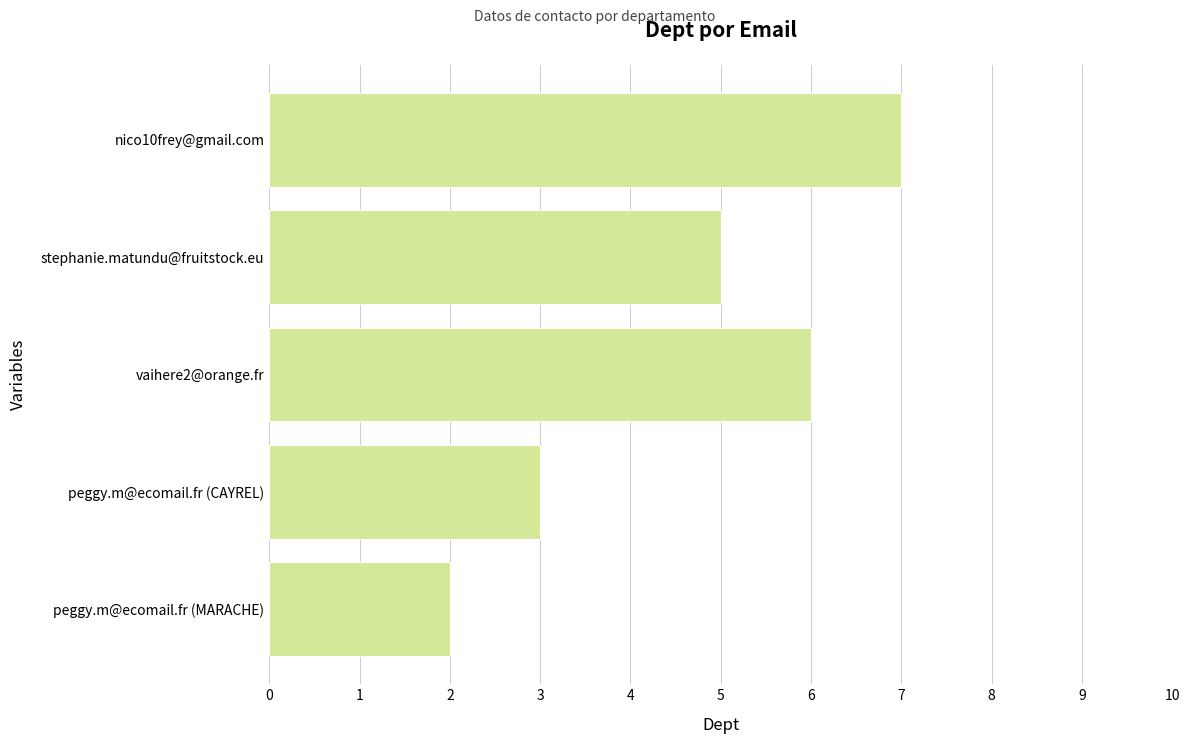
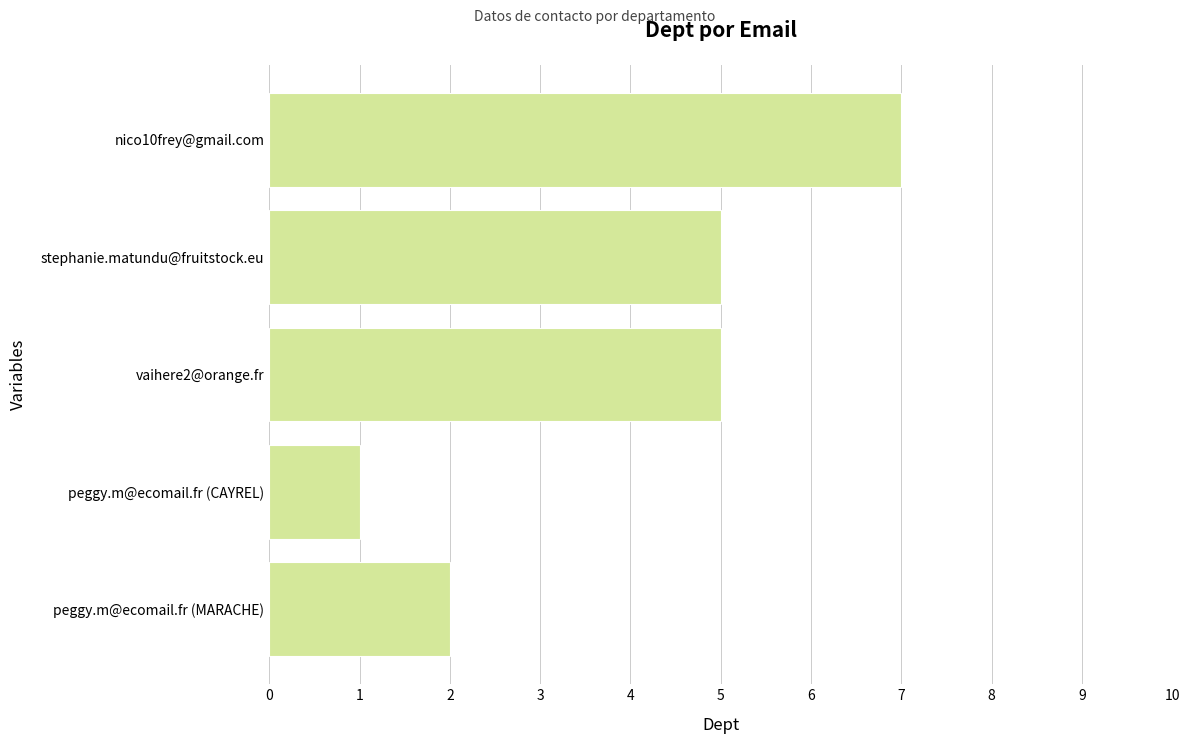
vaihere2@orange.fr: 6 -> 5
peggy.m@ecomail.fr (CAYREL): 3 -> 1
